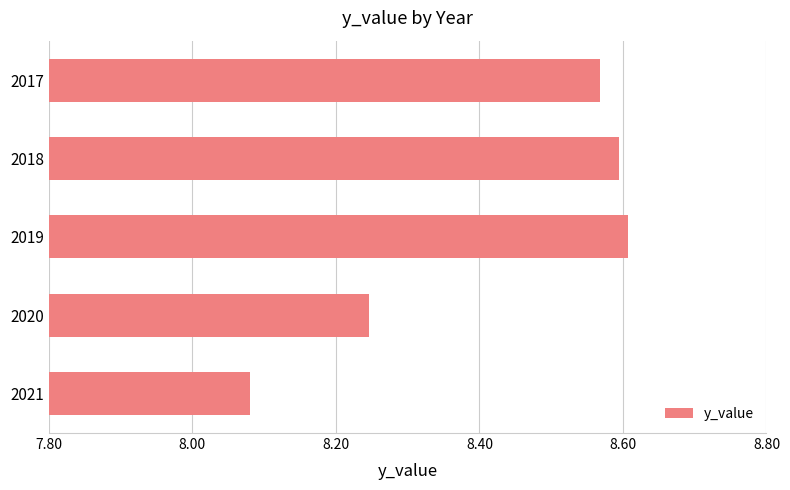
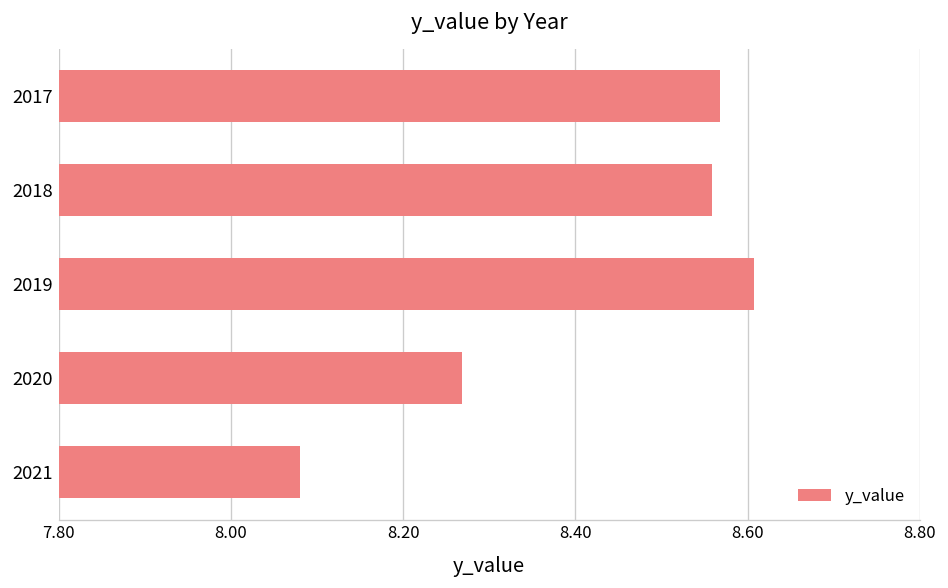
2018: 8.59 -> 8.56
2020: 8.25 -> 8.27
